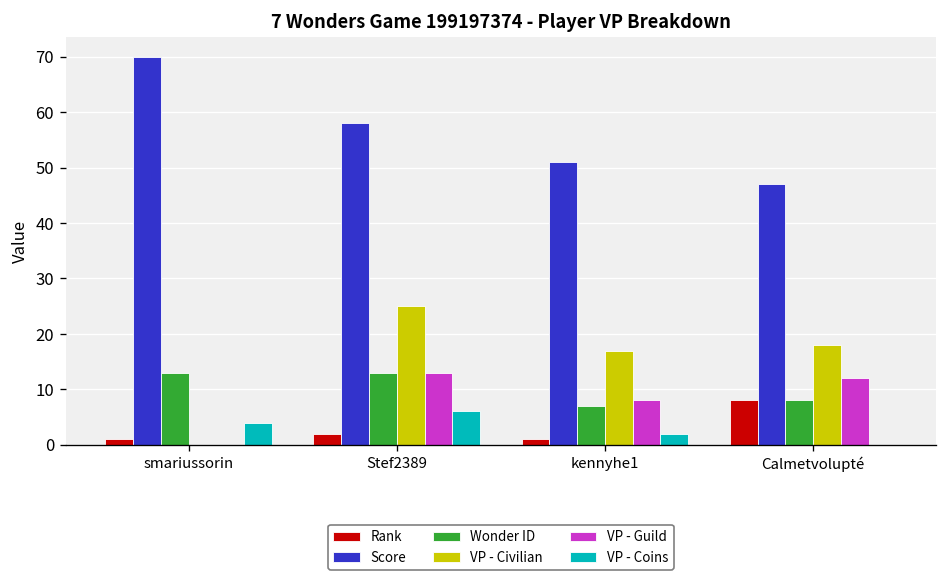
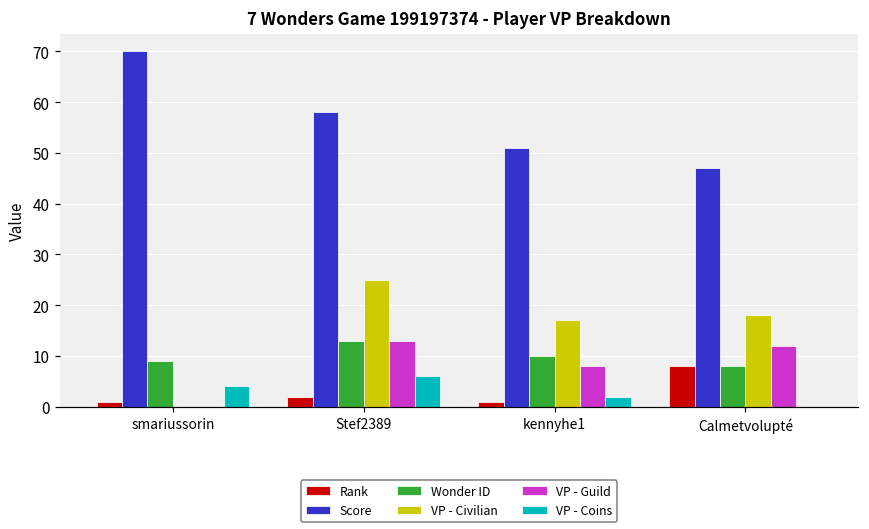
Wonder ID, smariussorin: 13 -> 9
Wonder ID, kennyhe1: 7 -> 10
